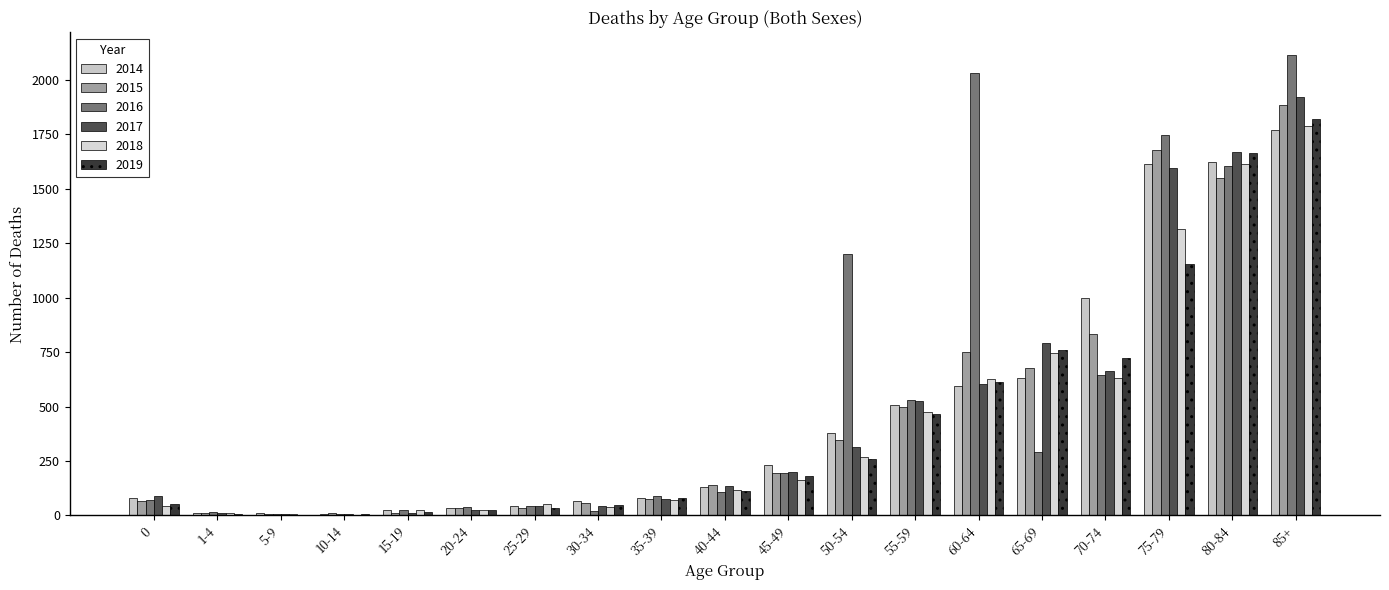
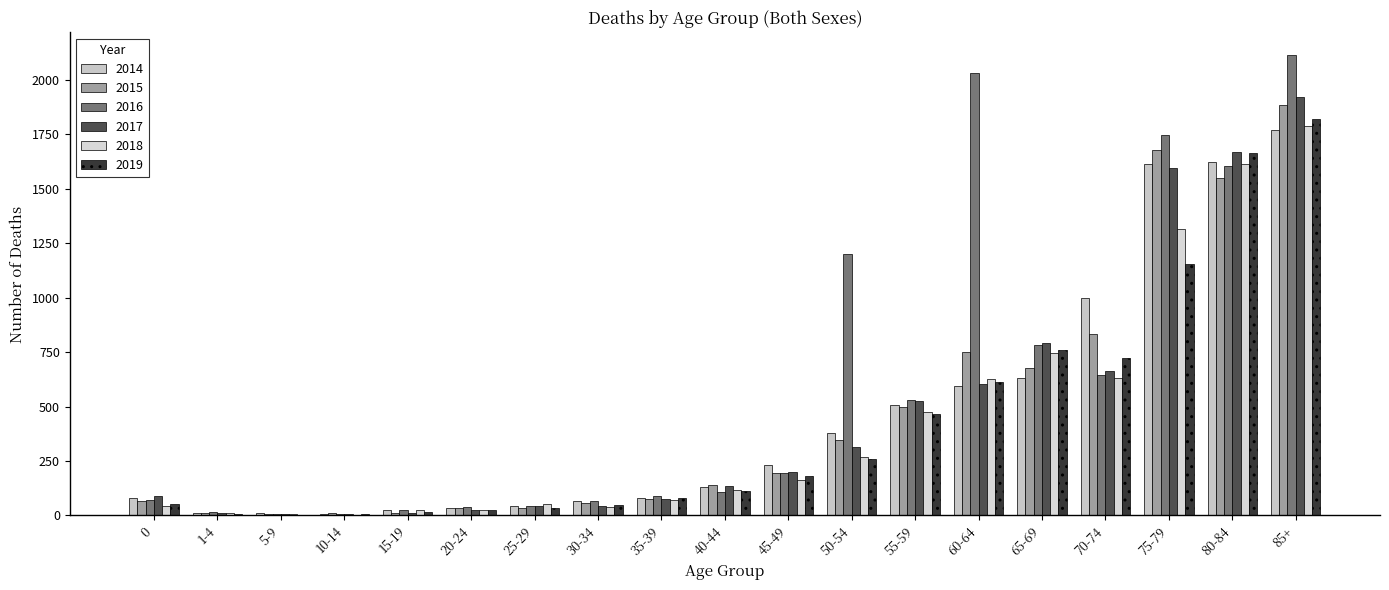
2016, 30-34: 20 -> 60
2016, 65-69: 290 -> 780
